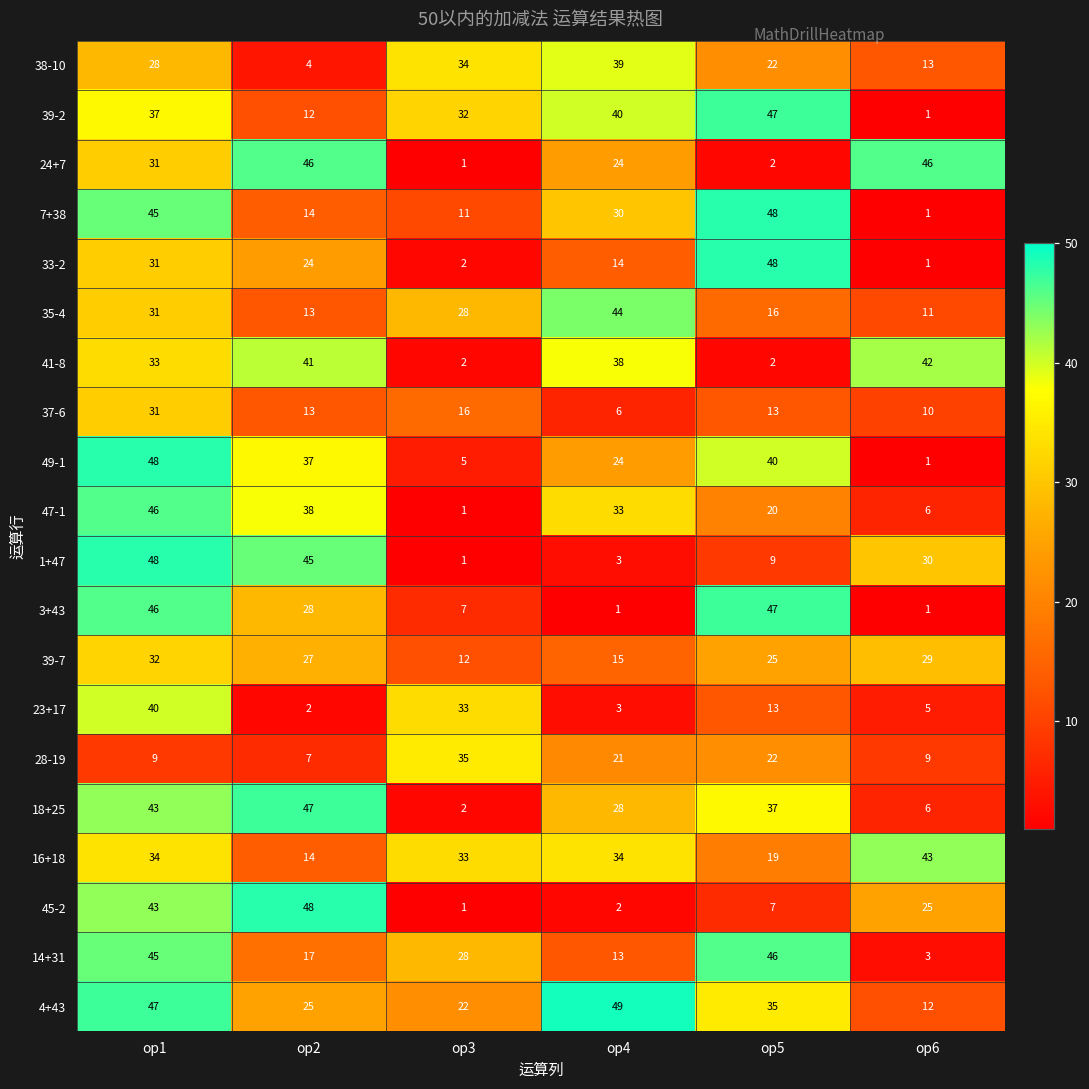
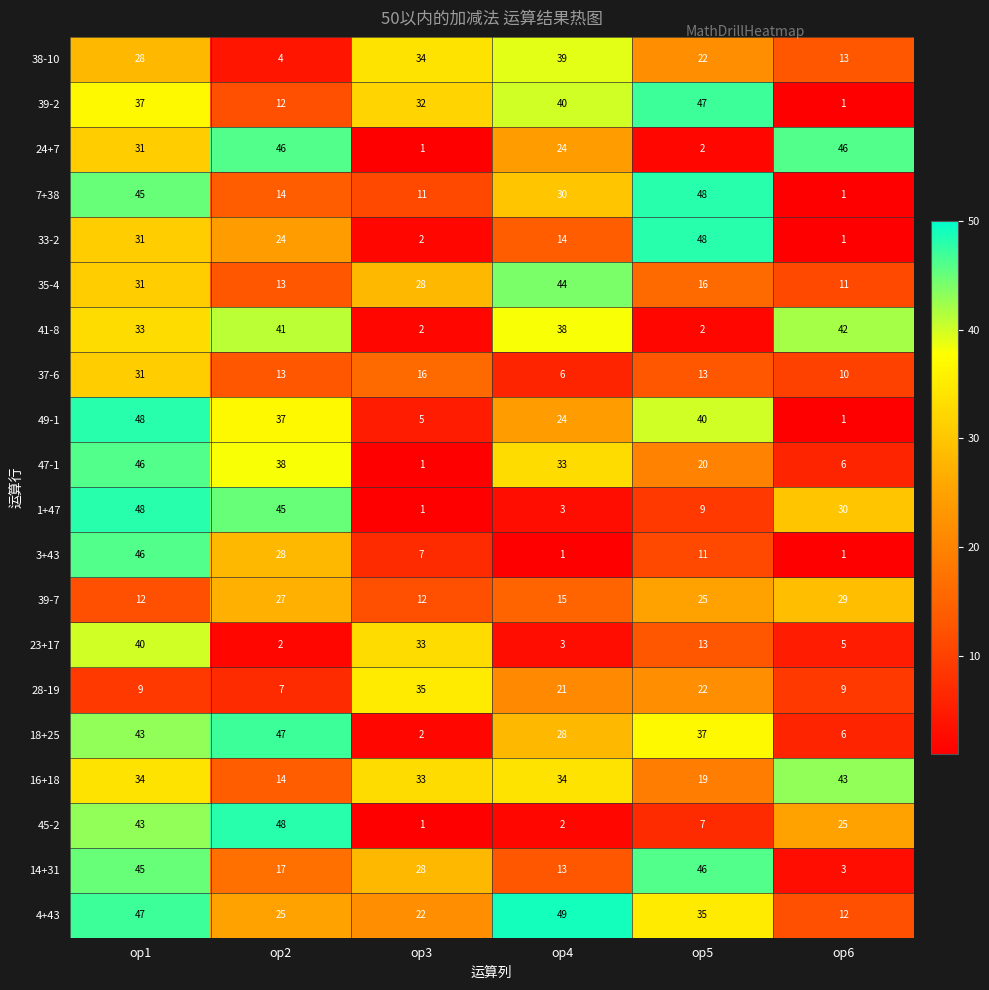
3+43, op5: 47 -> 11
39-7, op1: 32 -> 12
